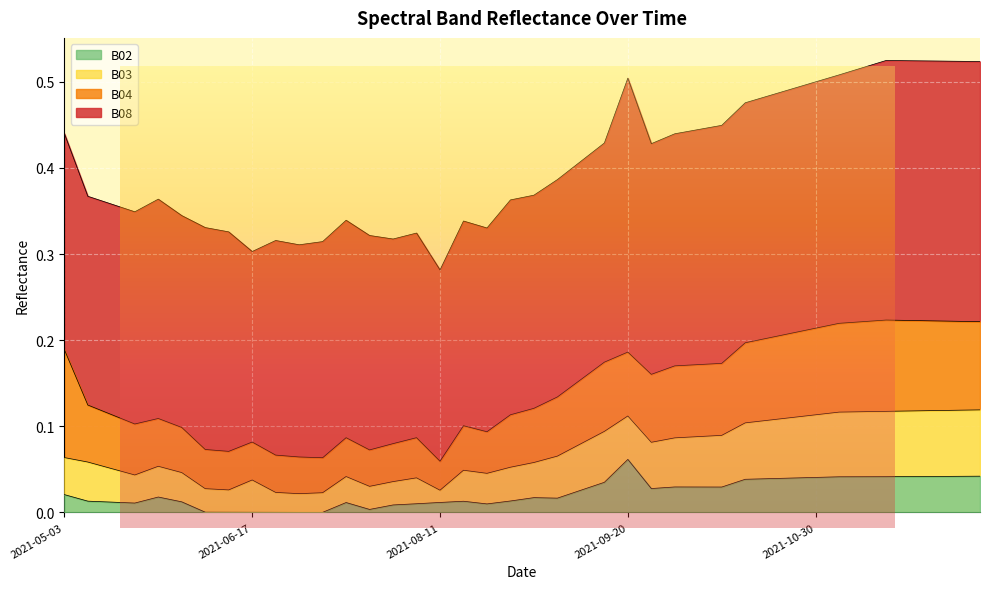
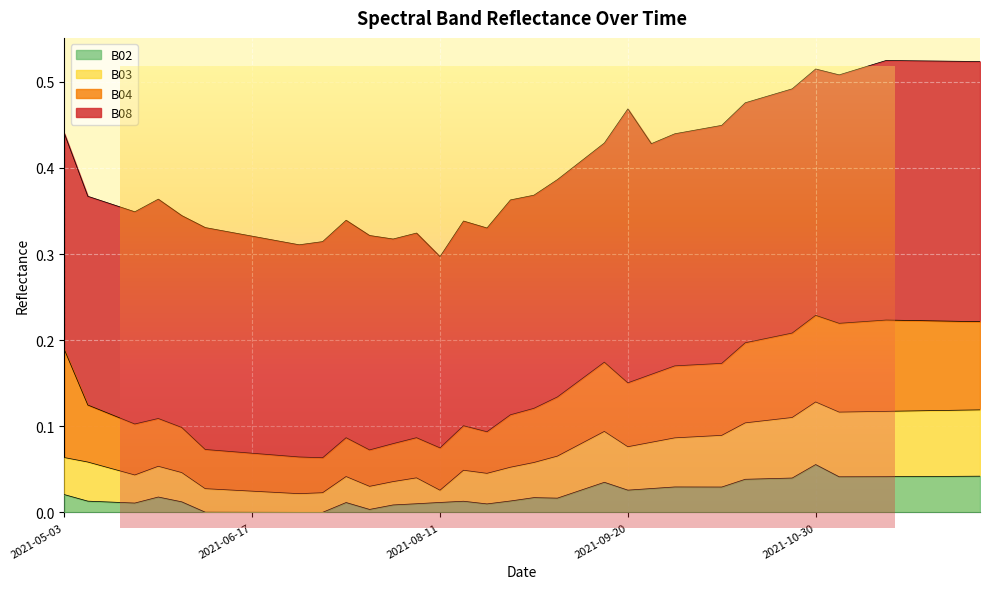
Spectral Band Reflectance Over Time, B03, 2021-06-17: 0.04 -> 0.02
Spectral Band Reflectance Over Time, B08, 2021-06-17: 0.22 -> 0.25
Spectral Band Reflectance Over Time, B04, 2021-08-11: 0.03 -> 0.05
Spectral Band Reflectance Over Time, B02, 2021-09-20: 0.06 -> 0.03
Spectral Band Reflectance Over Time, B02, 2021-10-30: 0.04 -> 0.06
